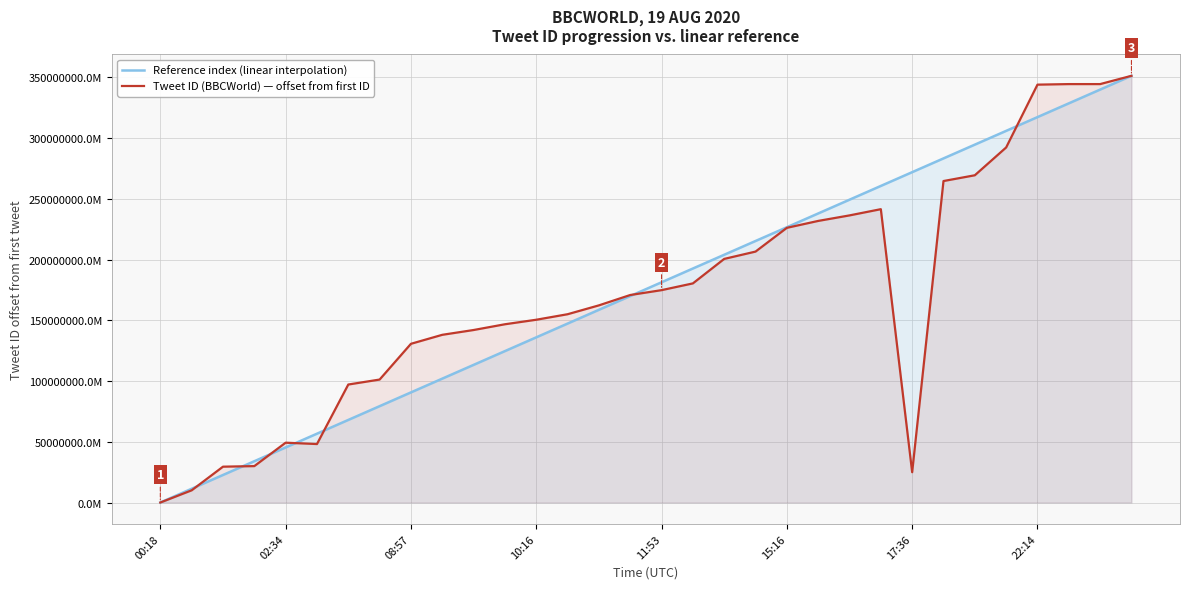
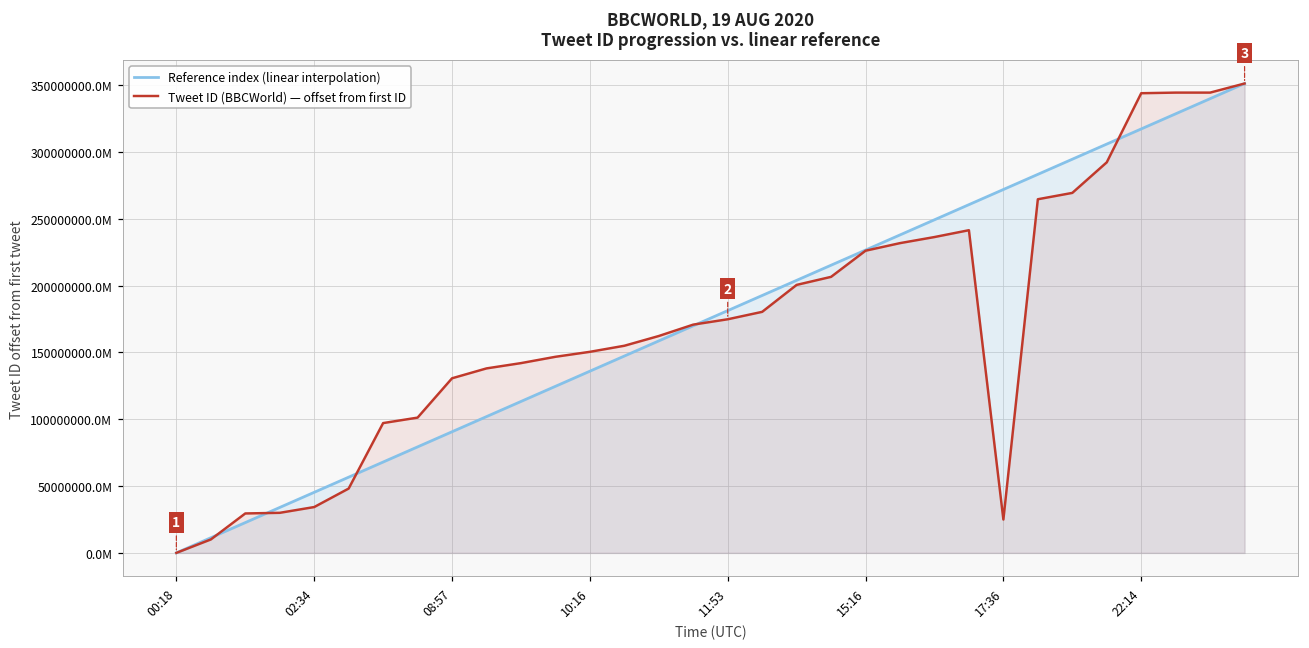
Tweet ID (BBCWorld) — offset from first ID, 02:34: 49000000000000 -> 34000000000000
